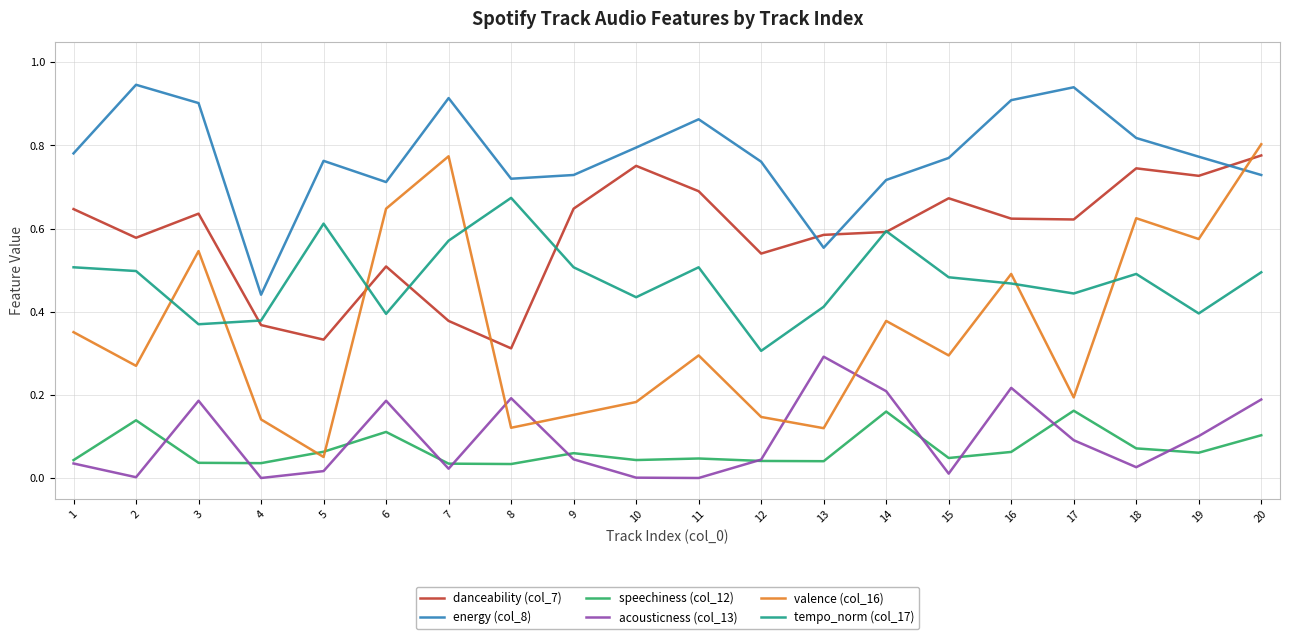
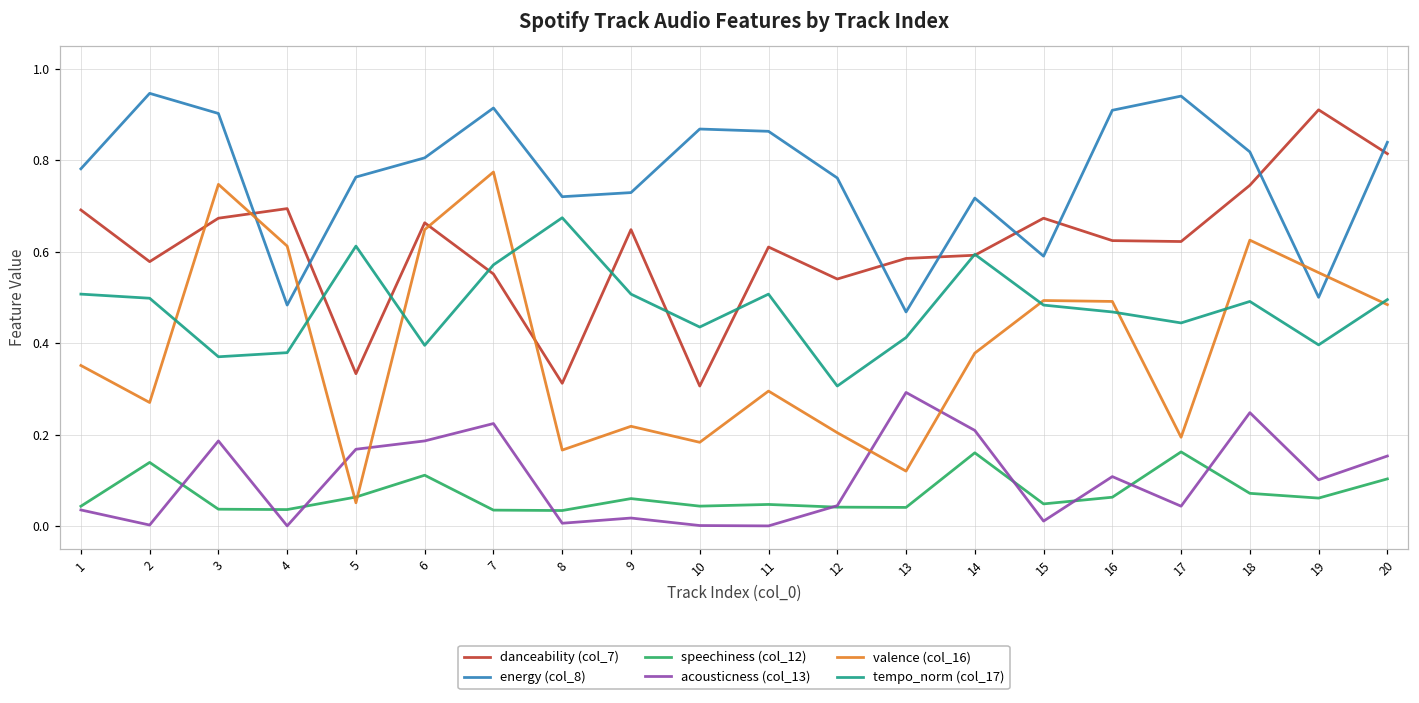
danceability (col_7), 1: 0.65 -> 0.69
danceability (col_7), 3: 0.64 -> 0.67
valence (col_16), 3: 0.55 -> 0.75
danceability (col_7), 4: 0.37 -> 0.69
energy (col_8), 4: 0.44 -> 0.48
valence (col_16), 4: 0.14 -> 0.61
acousticness (col_13), 5: 0.02 -> 0.17
danceability (col_7), 6: 0.51 -> 0.66
energy (col_8), 6: 0.71 -> 0.81
danceability (col_7), 7: 0.38 -> 0.55
acousticness (col_13), 7: 0.02 -> 0.22
acousticness (col_13), 8: 0.19 -> 0.01
valence (col_16), 8: 0.12 -> 0.17
acousticness (col_13), 9: 0.05 -> 0.02
valence (col_16), 9: 0.15 -> 0.22
danceability (col_7), 10: 0.75 -> 0.31
energy (col_8), 10: 0.80 -> 0.87
danceability (col_7), 11: 0.69 -> 0.61
valence (col_16), 12: 0.15 -> 0.20
energy (col_8), 13: 0.55 -> 0.47
energy (col_8), 15: 0.77 -> 0.59
valence (col_16), 15: 0.30 -> 0.49
acousticness (col_13), 16: 0.22 -> 0.11
acousticness (col_13), 17: 0.09 -> 0.04
acousticness (col_13), 18: 0.03 -> 0.25
danceability (col_7), 19: 0.73 -> 0.91
energy (col_8), 19: 0.77 -> 0.50
valence (col_16), 19: 0.58 -> 0.55
danceability (col_7), 20: 0.78 -> 0.81
energy (col_8), 20: 0.73 -> 0.84
acousticness (col_13), 20: 0.19 -> 0.15
valence (col_16), 20: 0.80 -> 0.48
